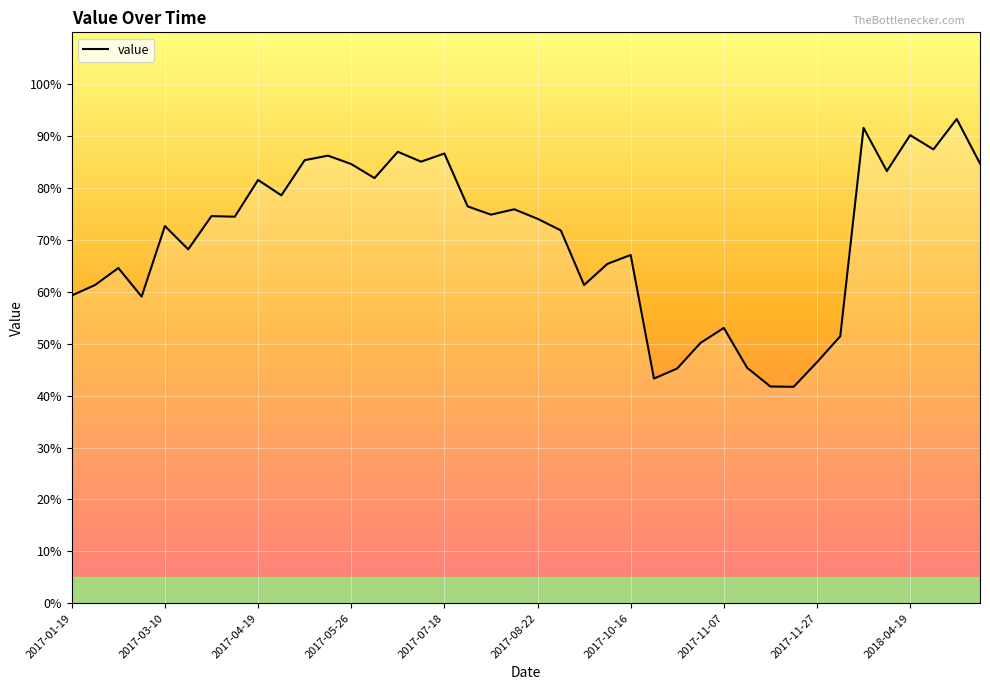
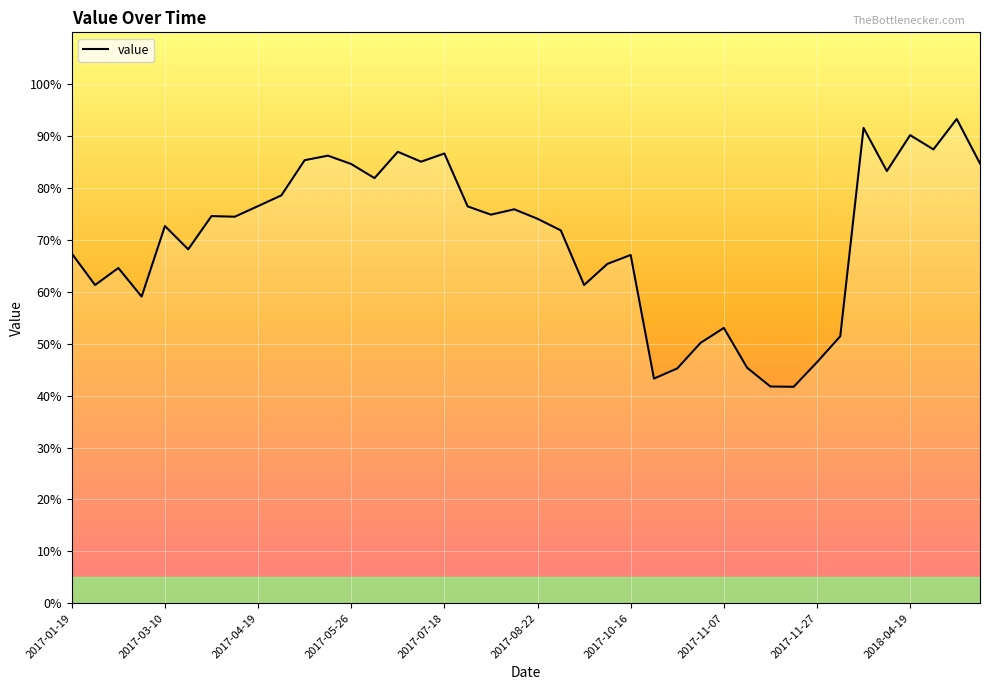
2017-01-19: 59% -> 67%
2017-04-19: 82% -> 77%
